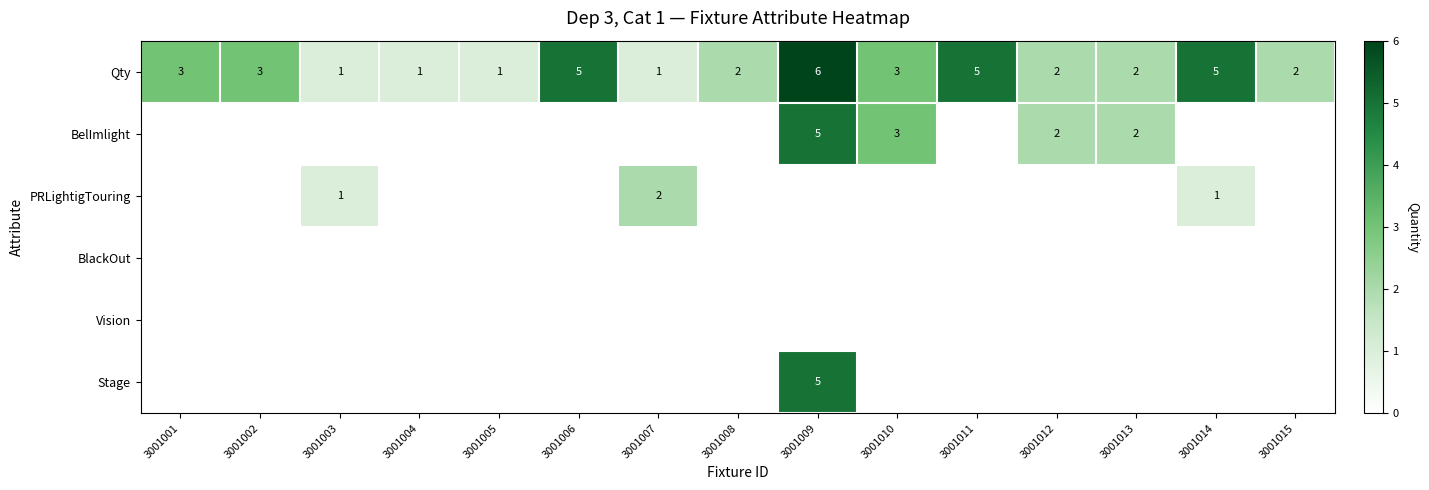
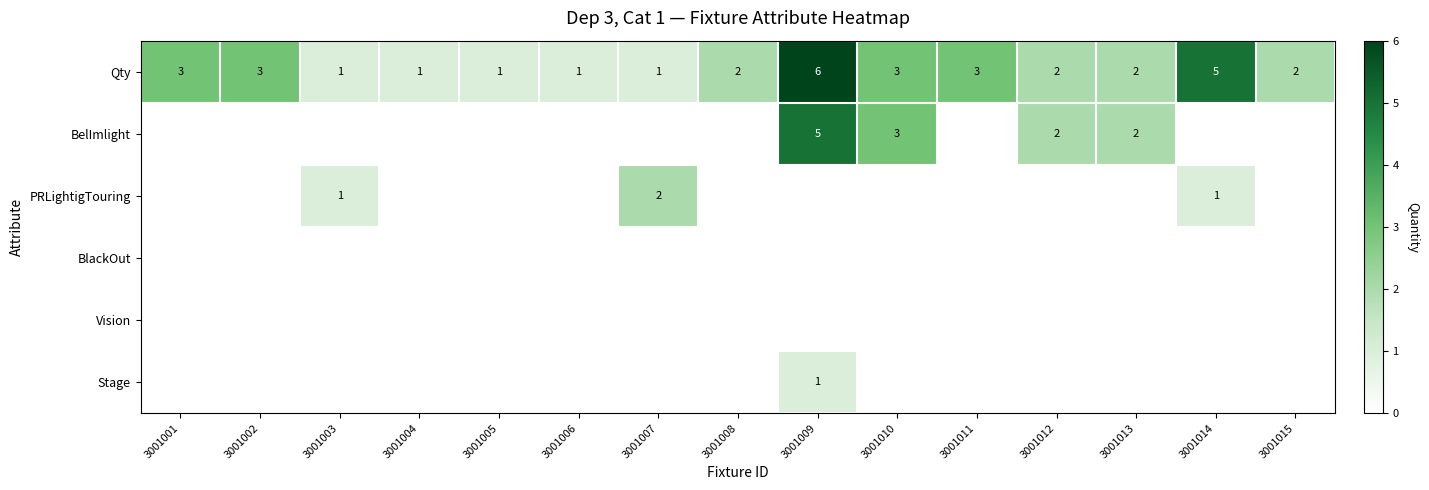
Qty, 3001006: 5 -> 1
Qty, 3001011: 5 -> 3
Stage, 3001009: 5 -> 1
